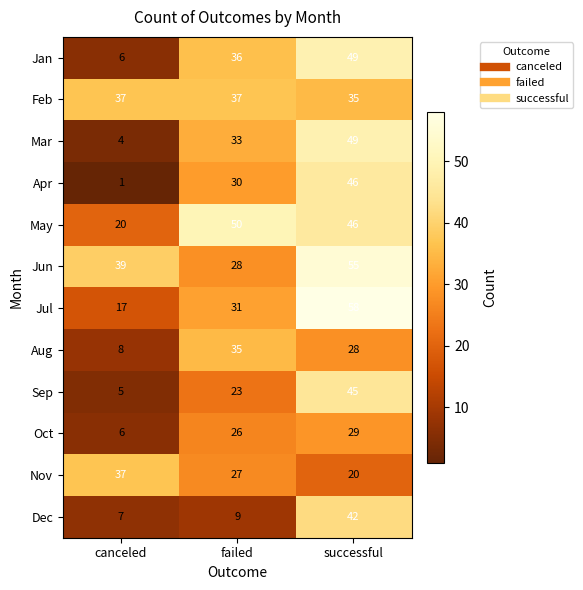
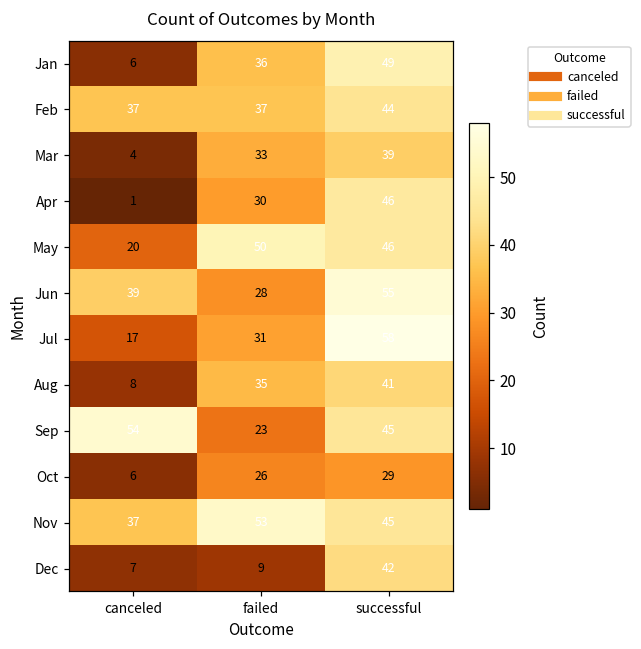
Feb, successful: 35 -> 44
Mar, successful: 49 -> 39
Aug, successful: 28 -> 41
Sep, canceled: 5 -> 54
Nov, failed: 27 -> 53
Nov, successful: 20 -> 45
